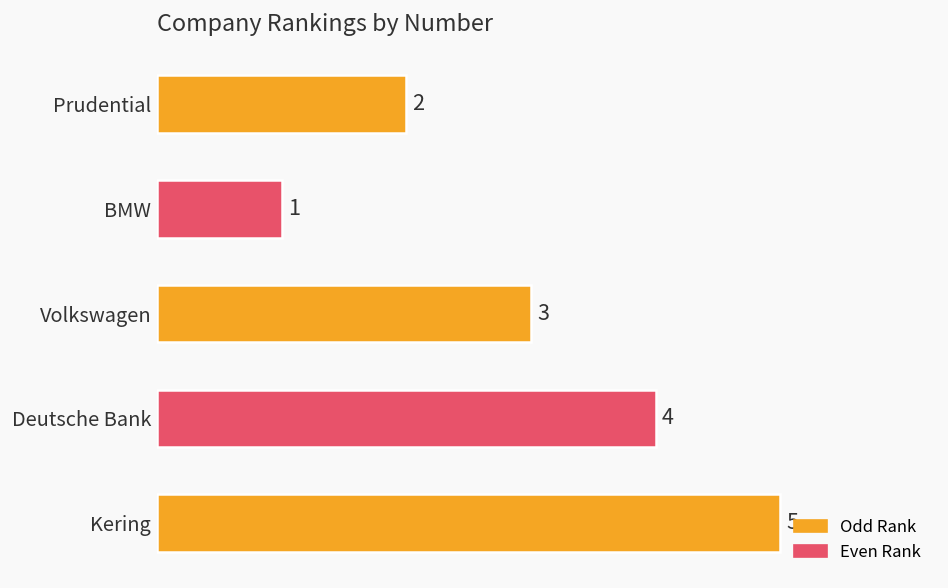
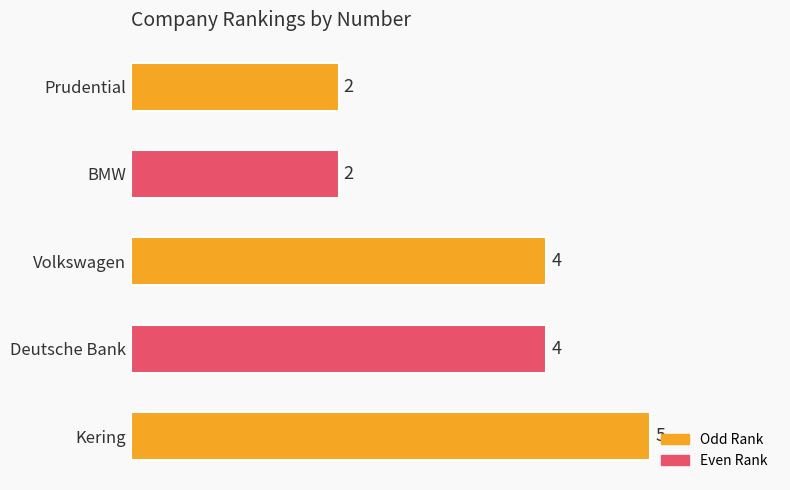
BMW: 1 -> 2
Volkswagen: 3 -> 4
